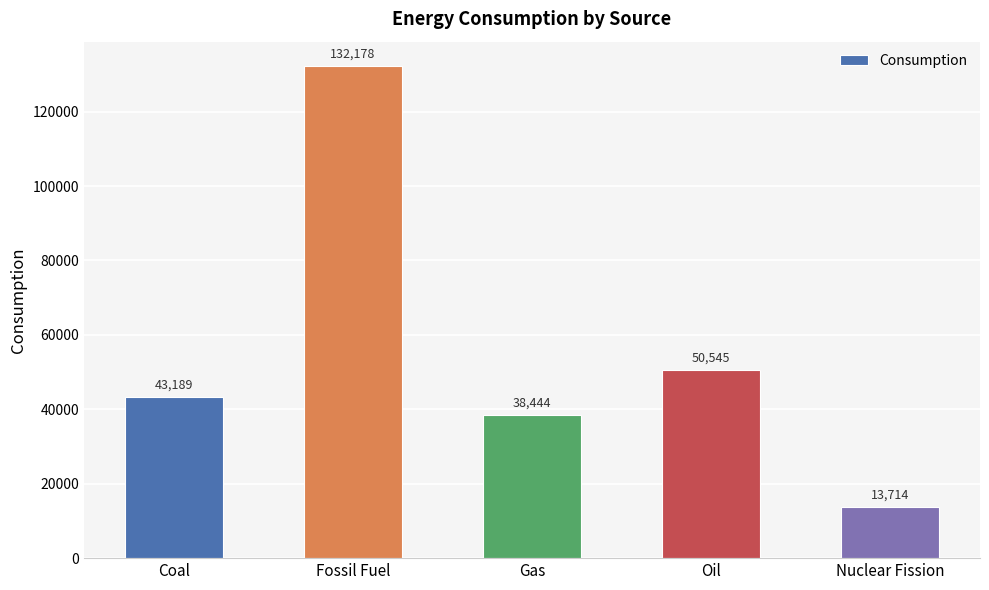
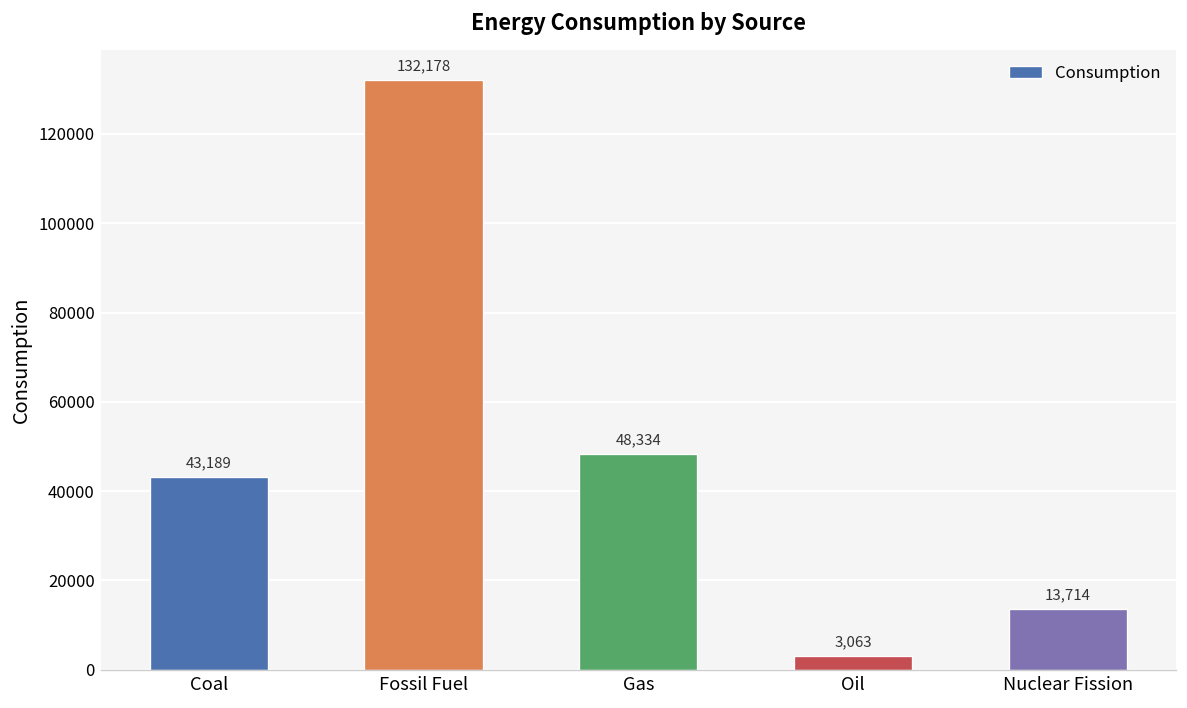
Gas: 38,444 -> 48,334
Oil: 50,545 -> 3,063
